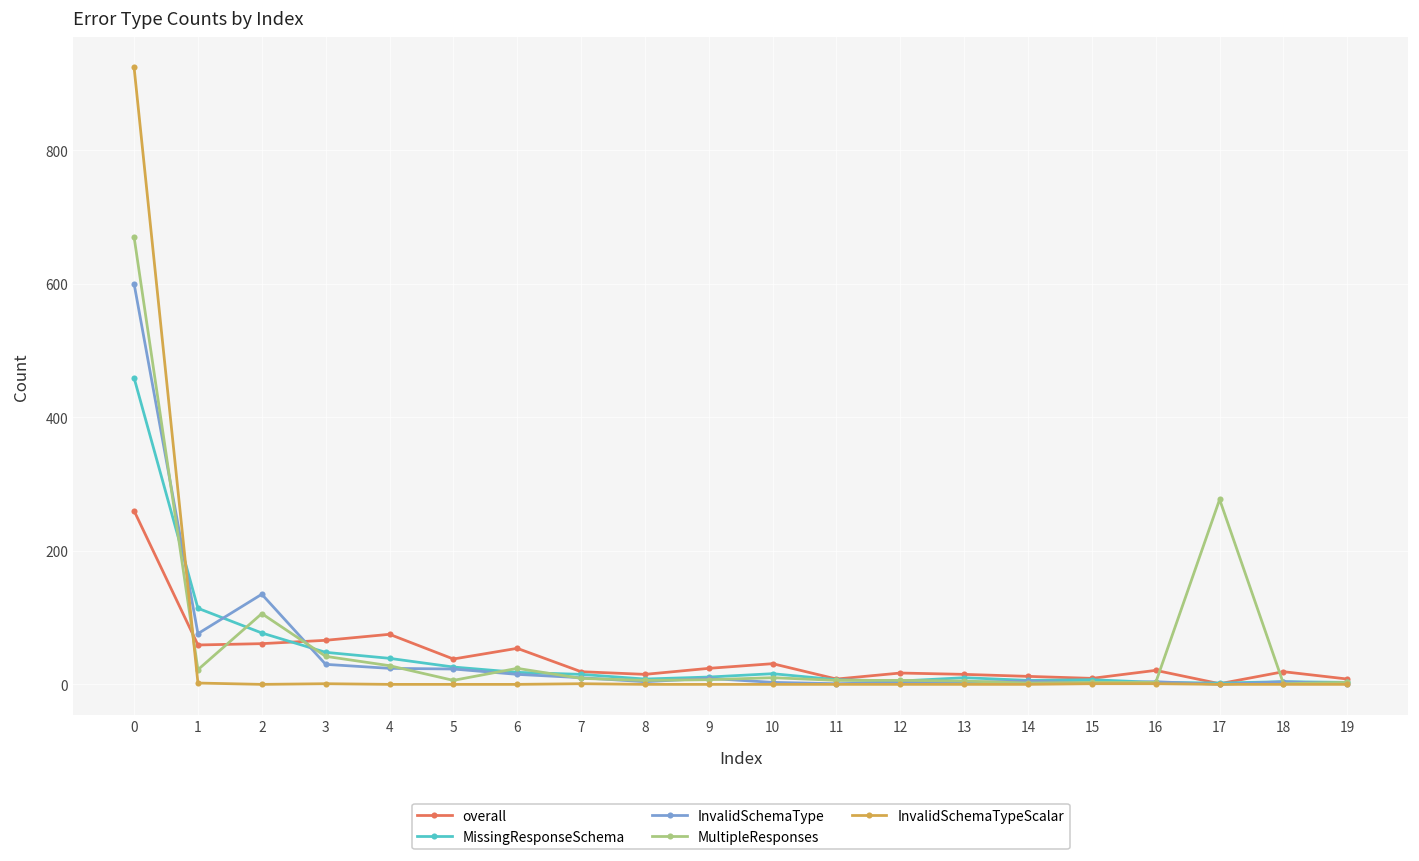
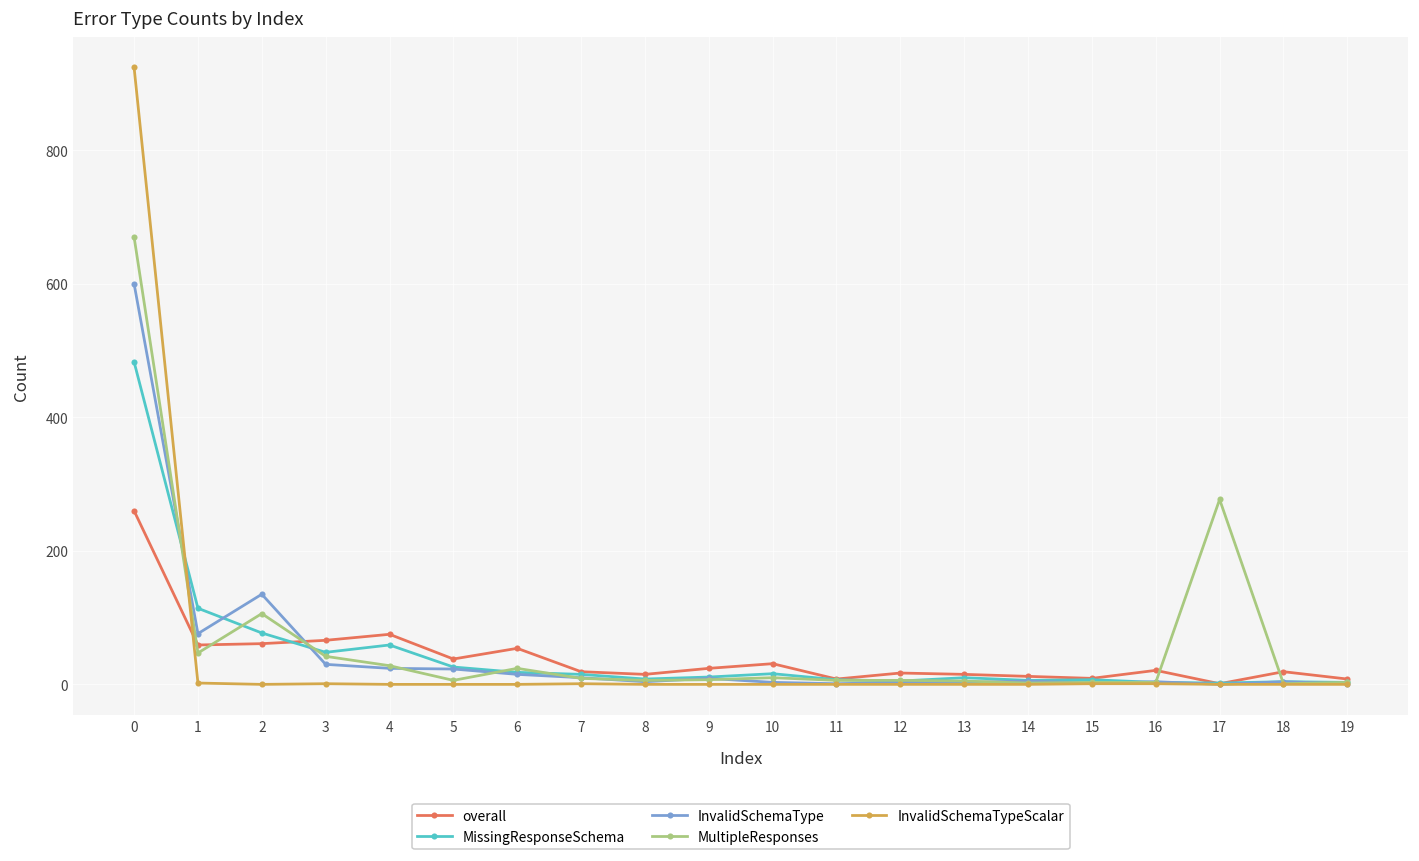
MissingResponseSchema, 0: 460 -> 480
MultipleResponses, 1: 20 -> 50
MissingResponseSchema, 4: 40 -> 60
